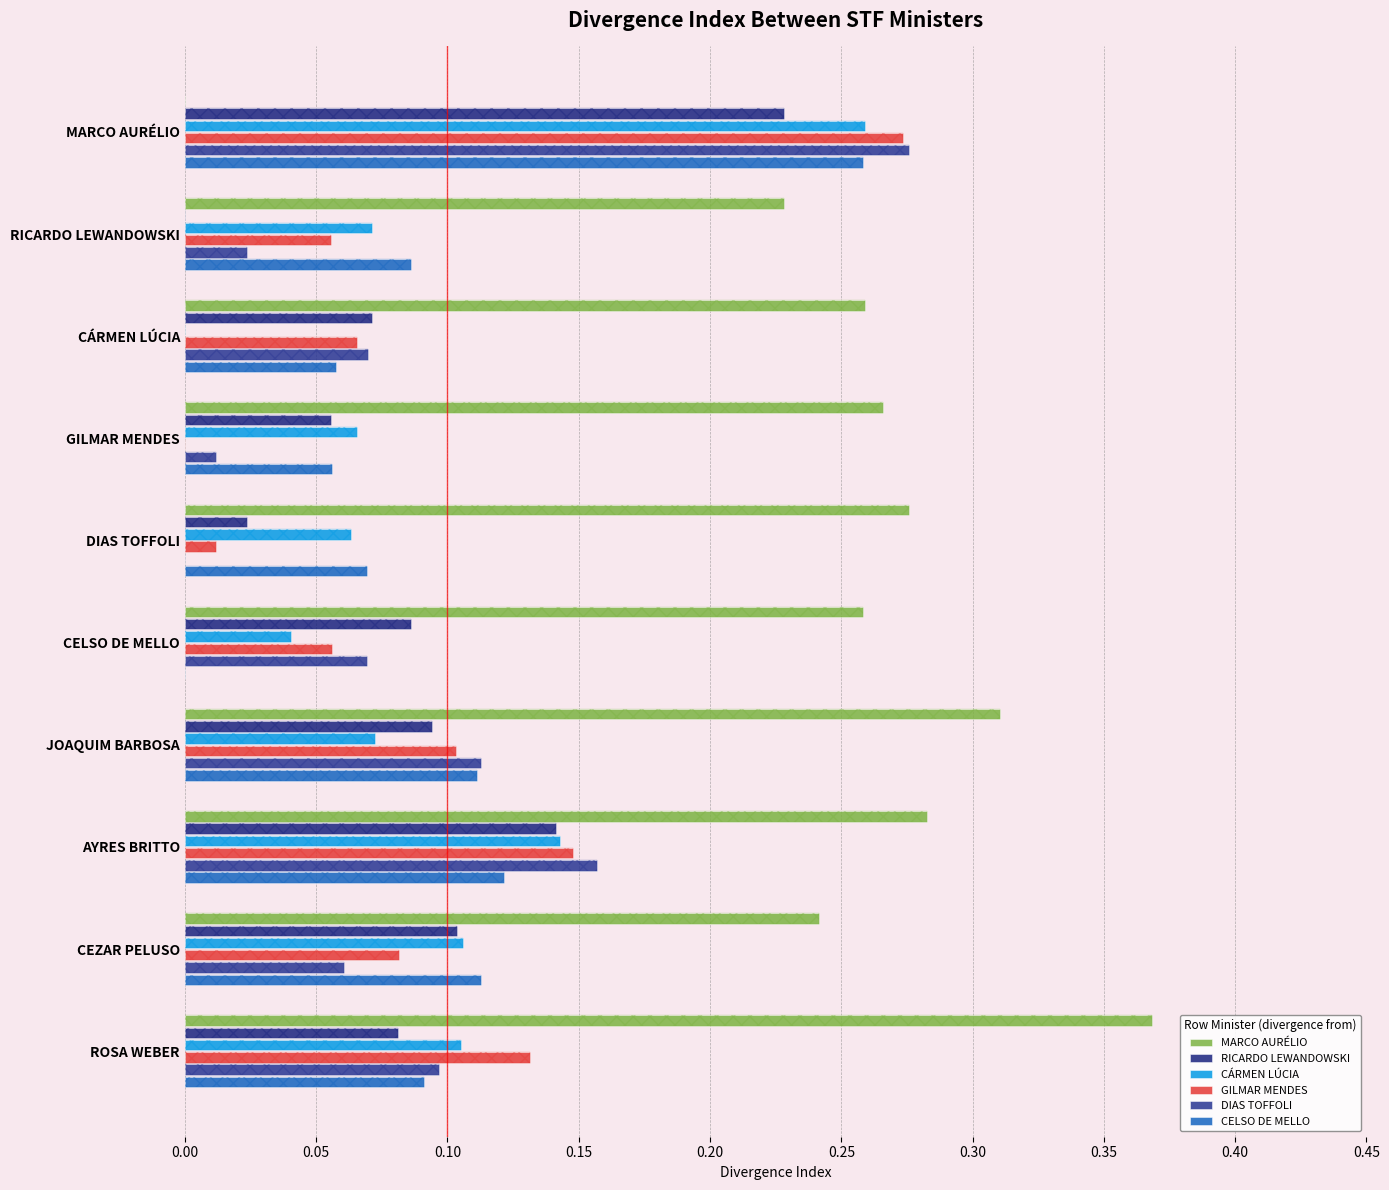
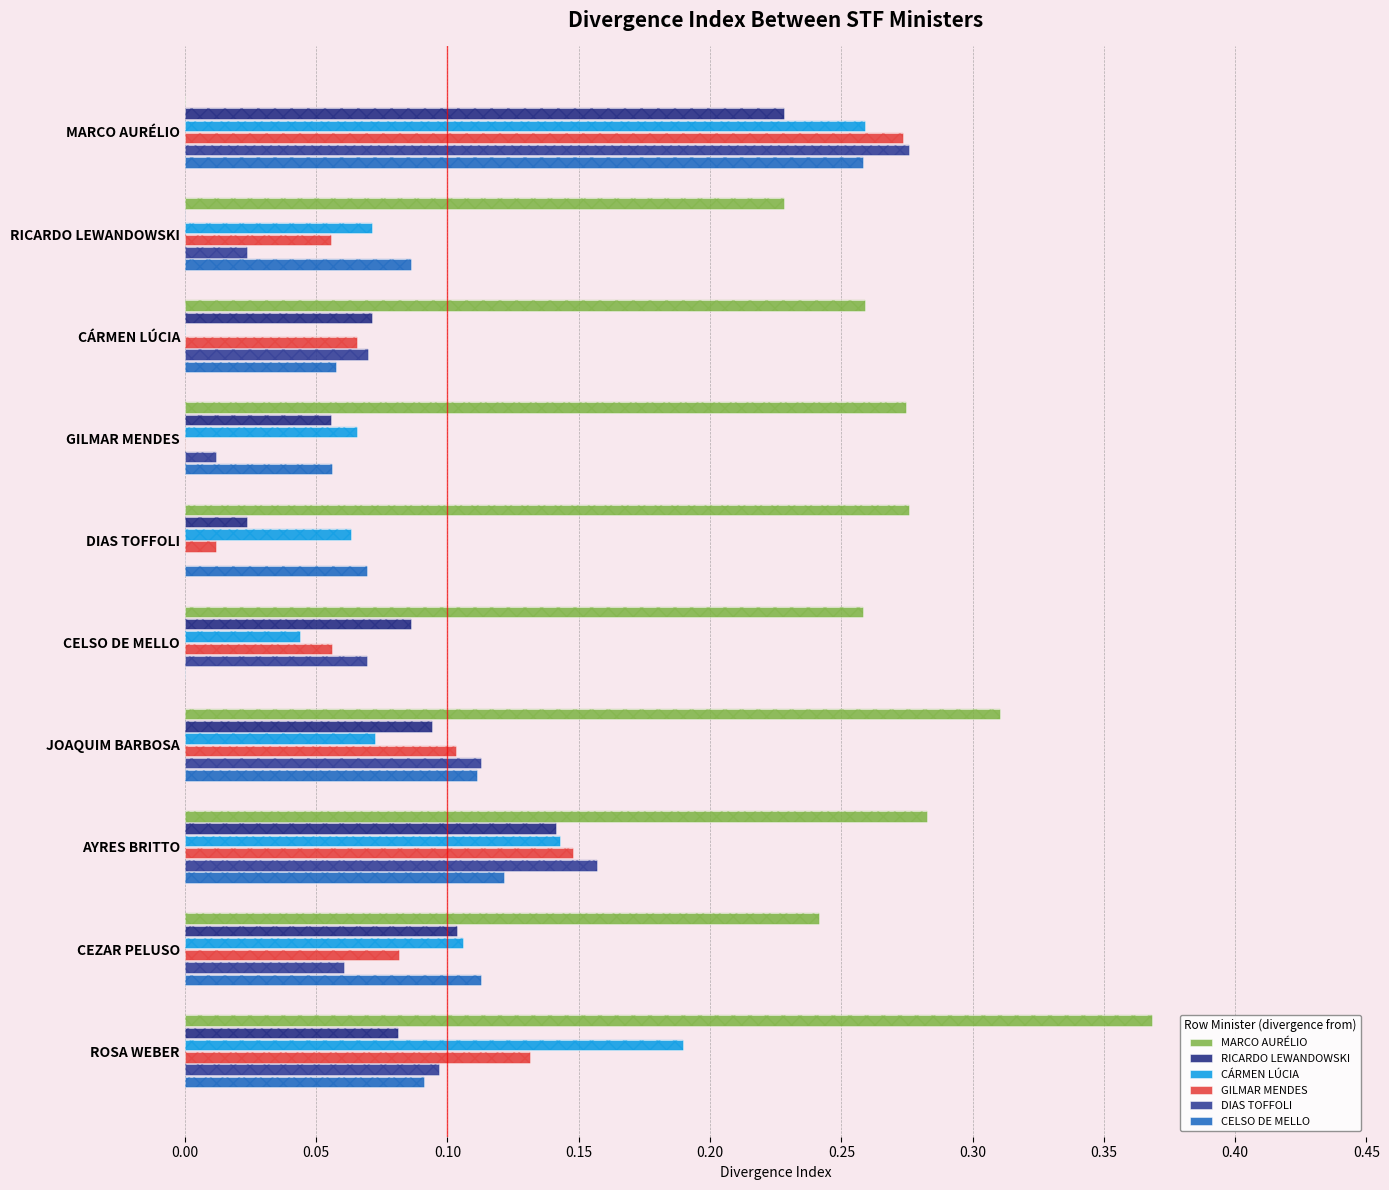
MARCO AURÉLIO, GILMAR MENDES: 0.266 -> 0.274
CÁRMEN LÚCIA, CELSO DE MELLO: 0.040 -> 0.044
CÁRMEN LÚCIA, ROSA WEBER: 0.105 -> 0.190
